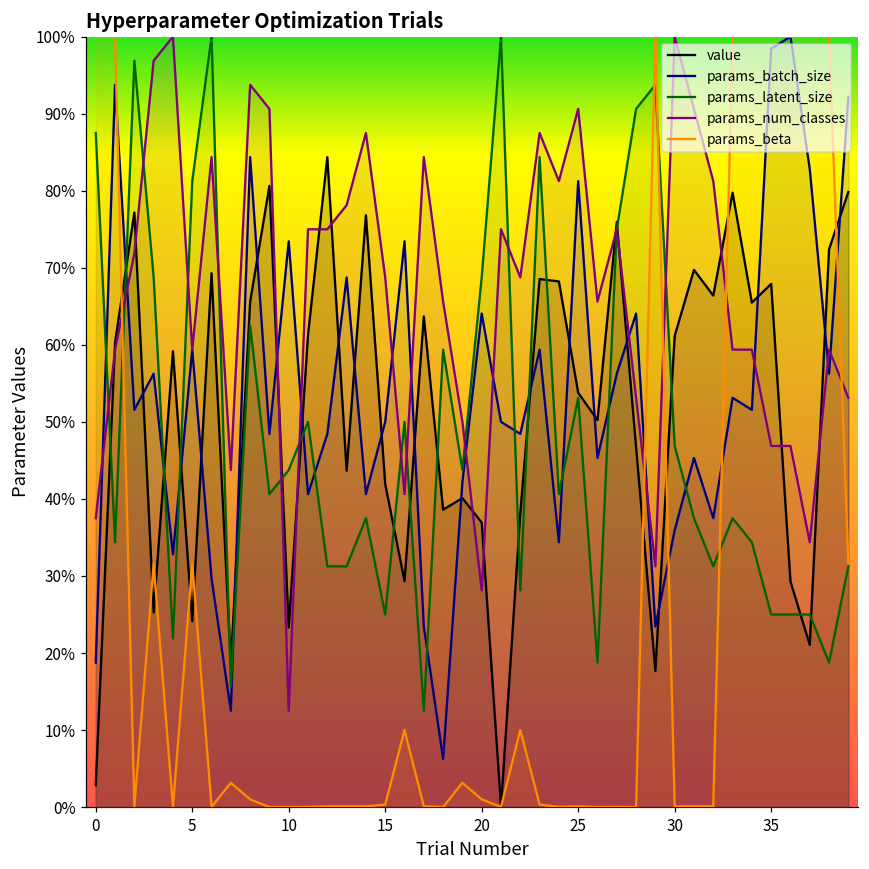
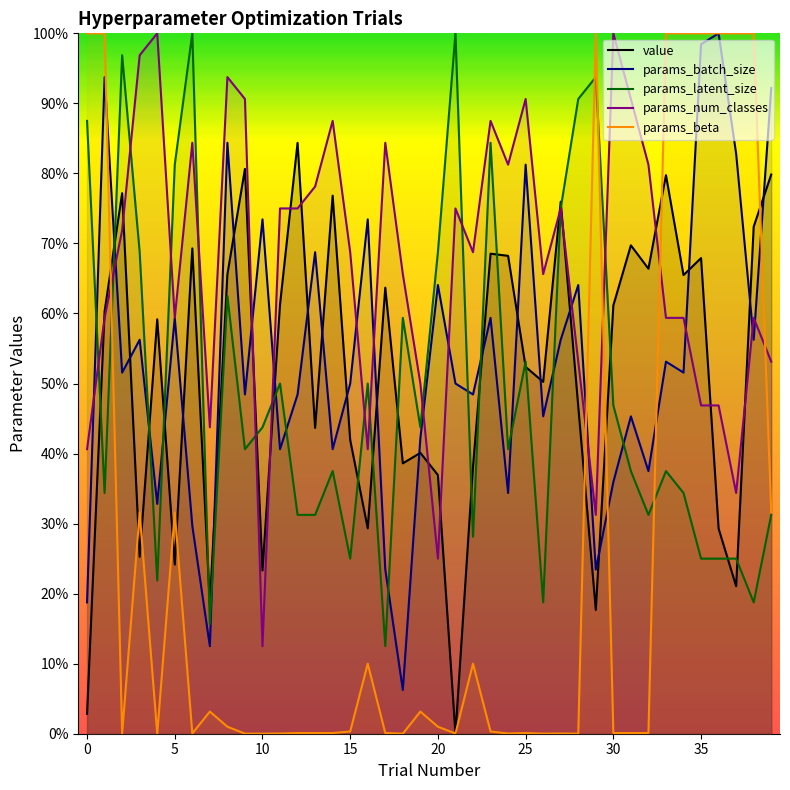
params_num_classes, 0: 38% -> 41%
params_num_classes, 20: 28% -> 25%
value, 25: 54% -> 52%
